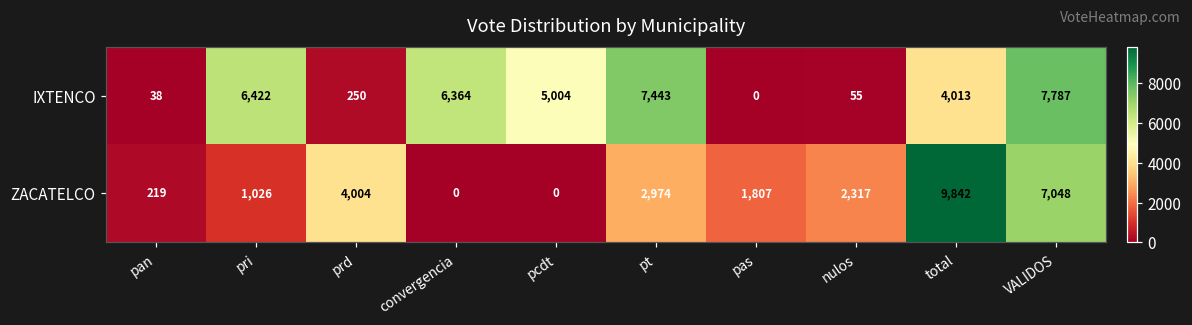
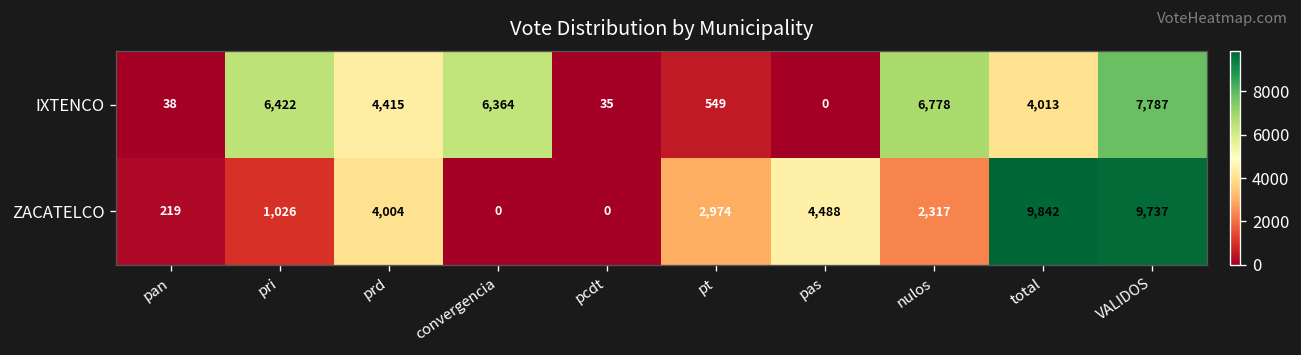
IXTENCO, prd: 250 -> 4,415
IXTENCO, pcdt: 5,004 -> 35
IXTENCO, pt: 7,443 -> 549
IXTENCO, nulos: 55 -> 6,778
ZACATELCO, pas: 1,807 -> 4,488
ZACATELCO, VALIDOS: 7,048 -> 9,737
